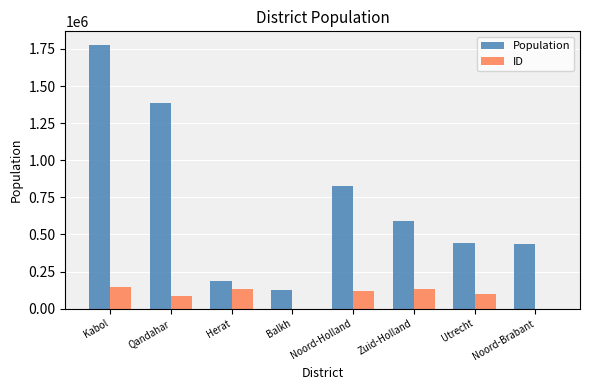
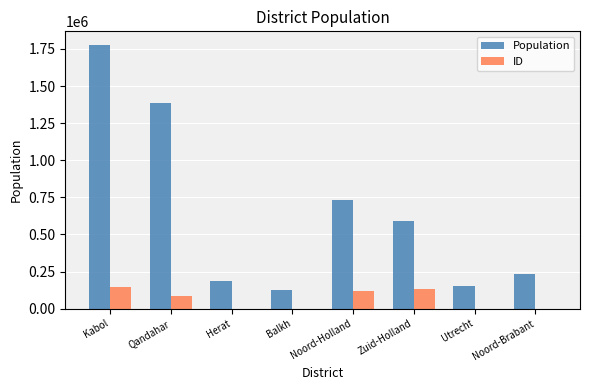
ID, Herat: 130000 -> 0
Population, Noord-Holland: 830000 -> 730000
Population, Utrecht: 440000 -> 150000
ID, Utrecht: 100000 -> 0
Population, Noord-Brabant: 430000 -> 230000
